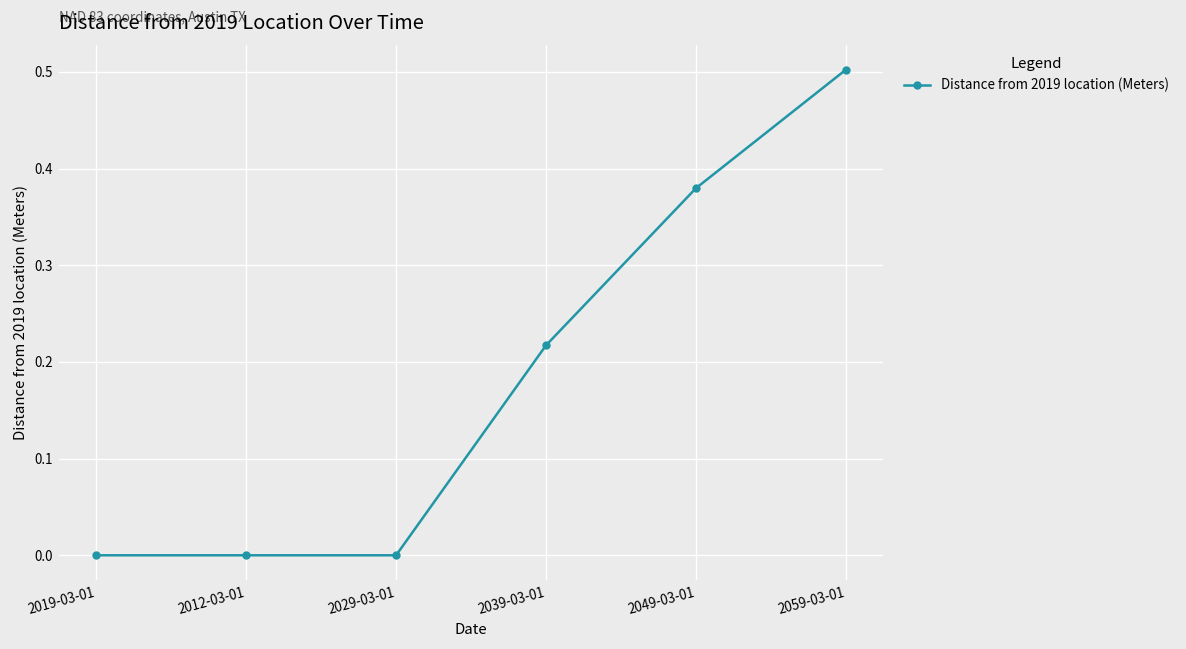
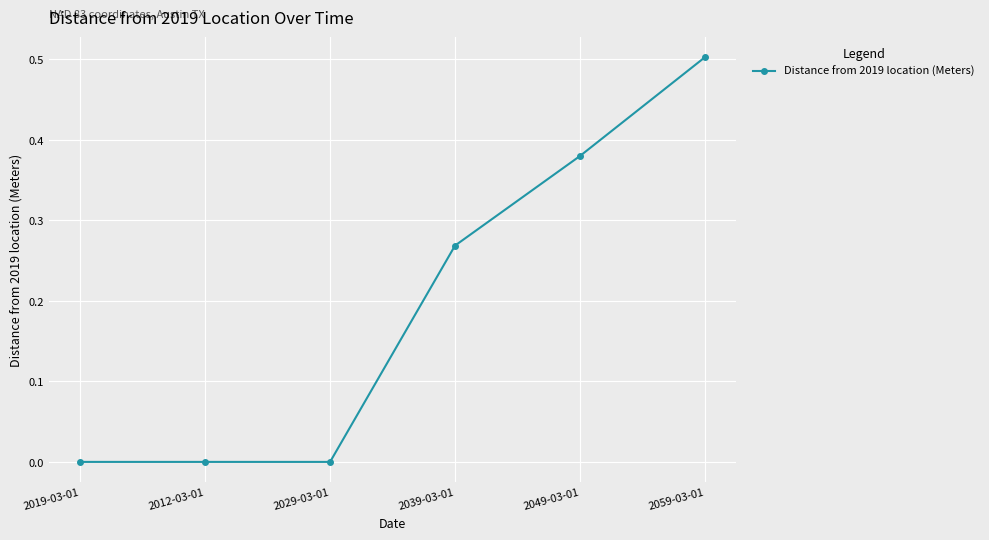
2039-03-01: 0.22 -> 0.27
